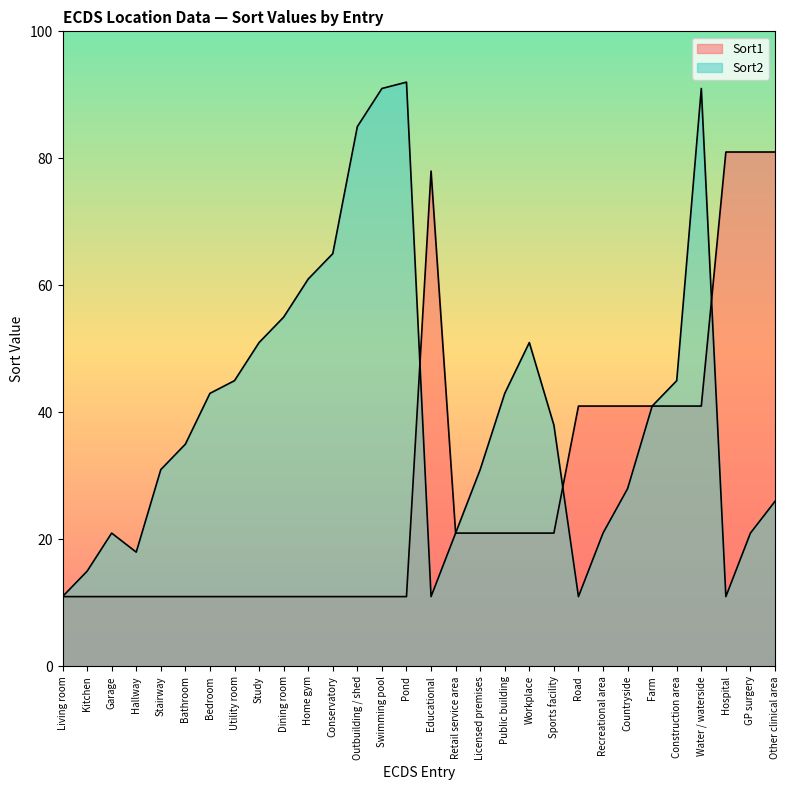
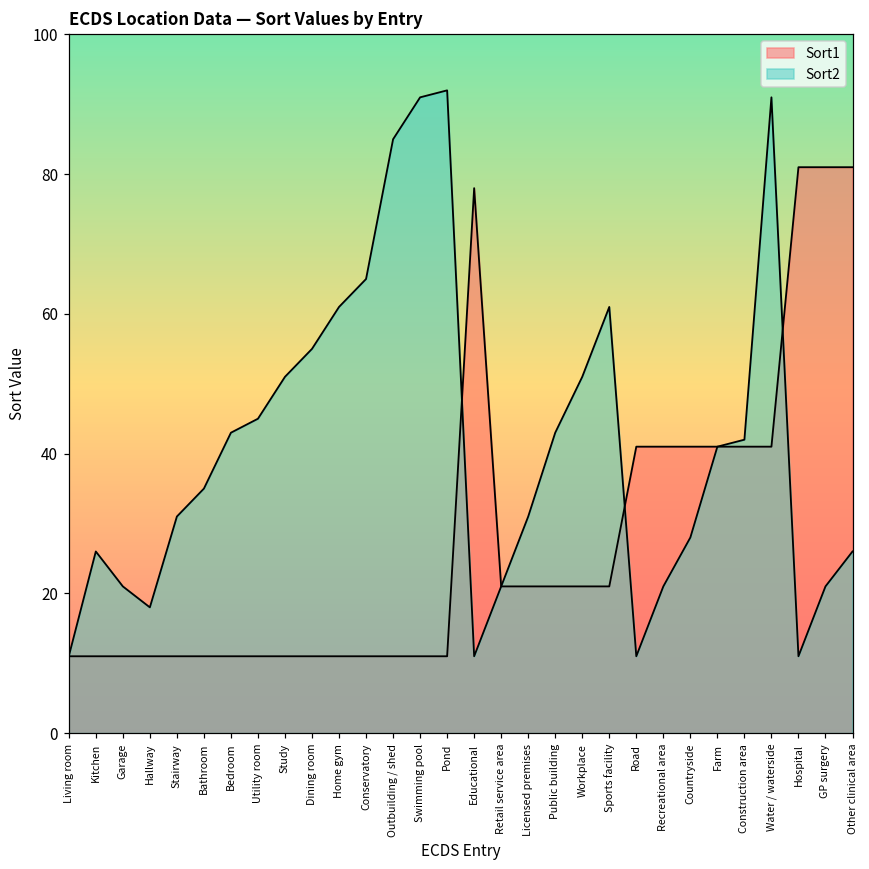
Sort2, Kitchen: 15 -> 26
Sort2, Sports facility: 38 -> 61
Sort2, Construction area: 45 -> 42
